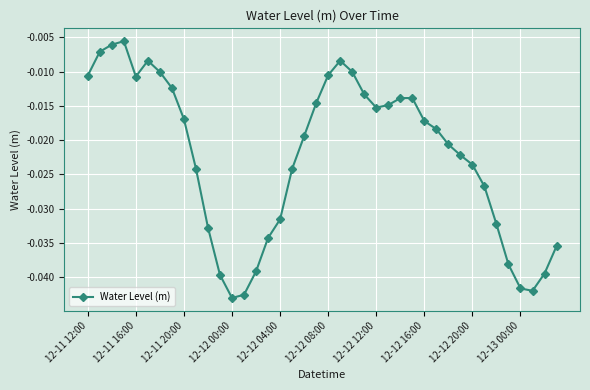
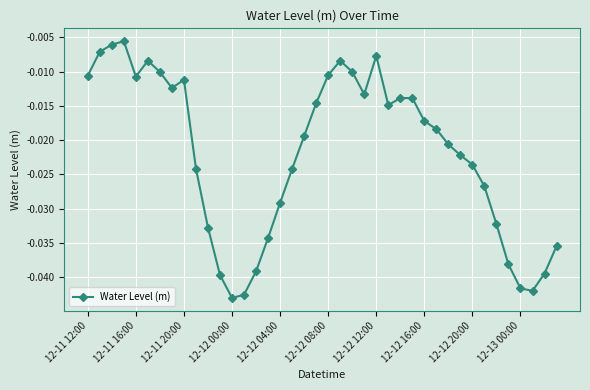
12-11 20:00: -0.017 -> -0.011
12-12 04:00: -0.032 -> -0.029
12-12 12:00: -0.015 -> -0.008
